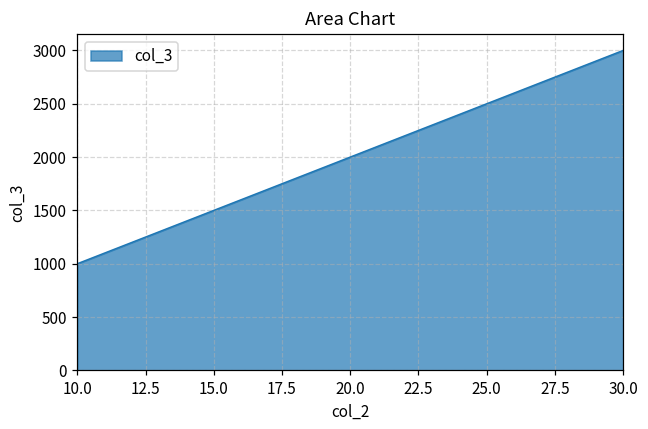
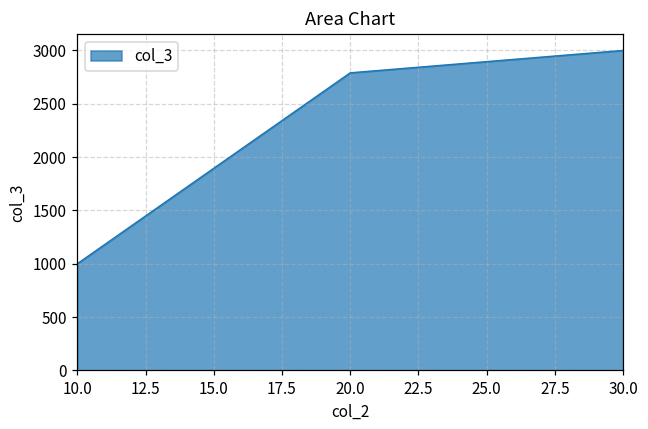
20.0: 2000 -> 2800
